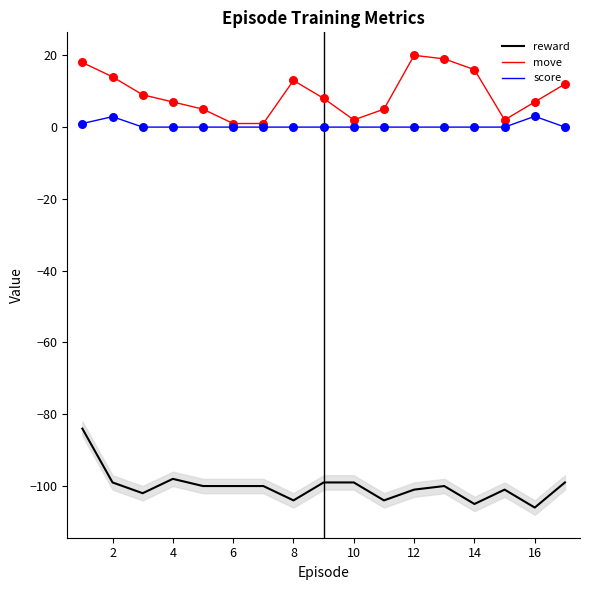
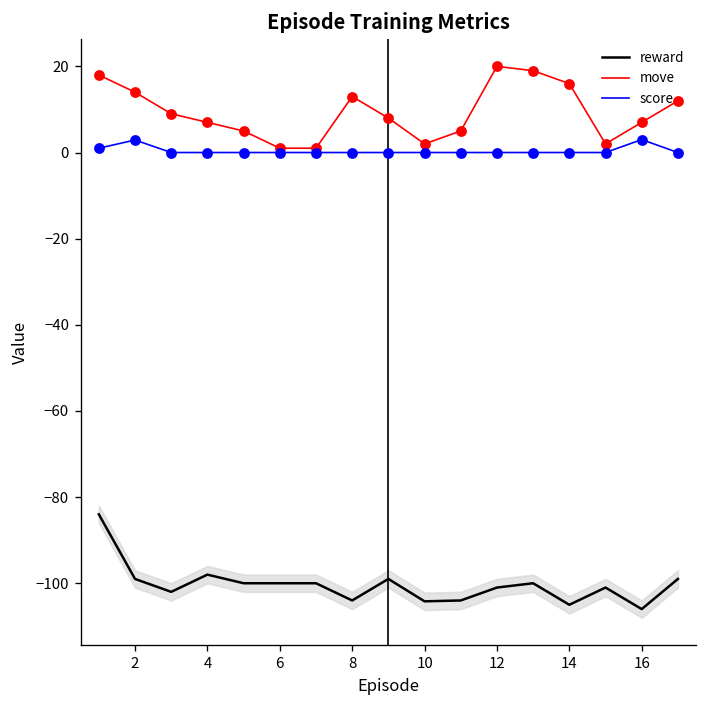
reward, 10: -99 -> -104
